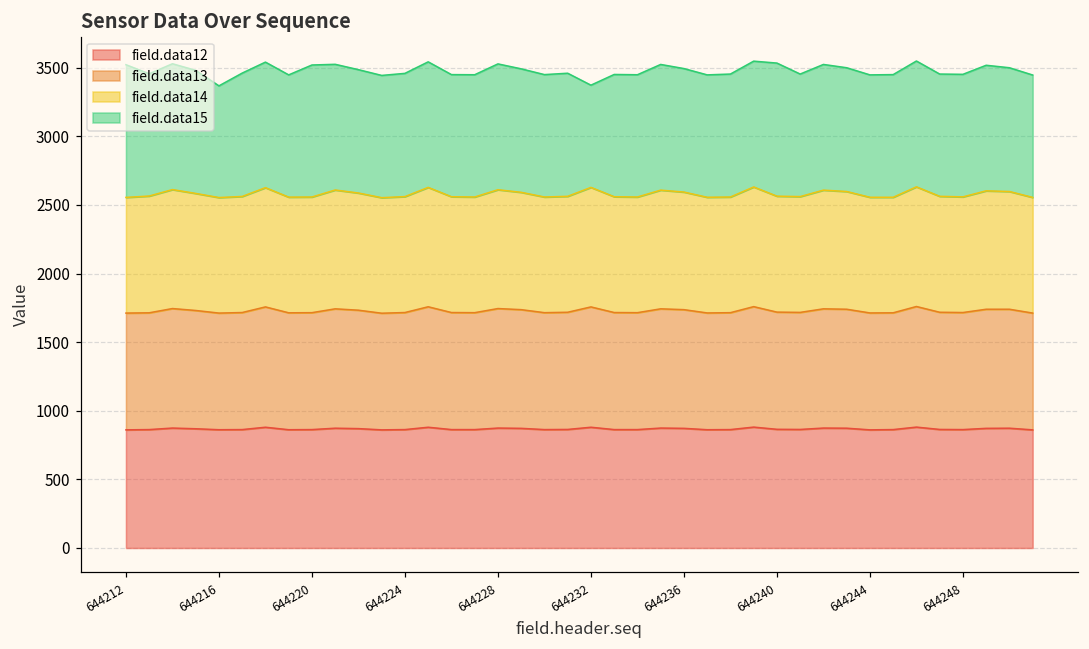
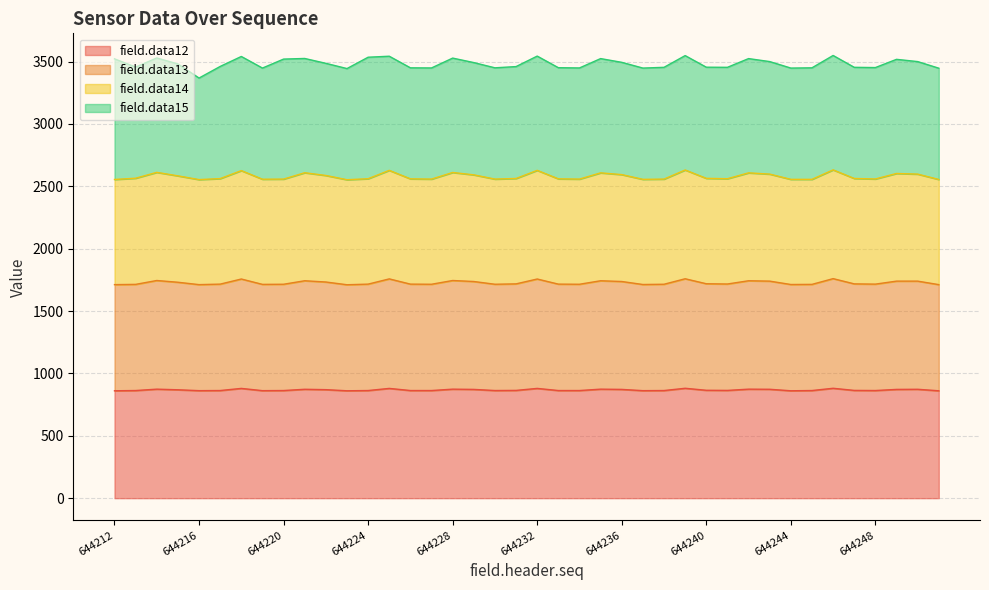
field.data15, 644224: 900 -> 970
field.data15, 644232: 750 -> 920
field.data15, 644240: 970 -> 890
